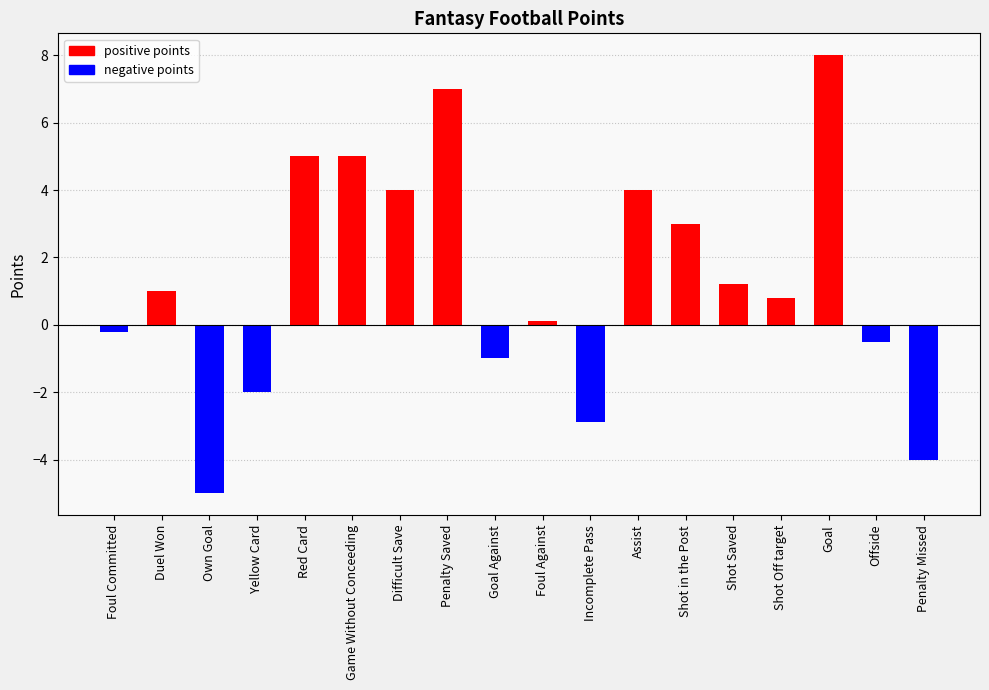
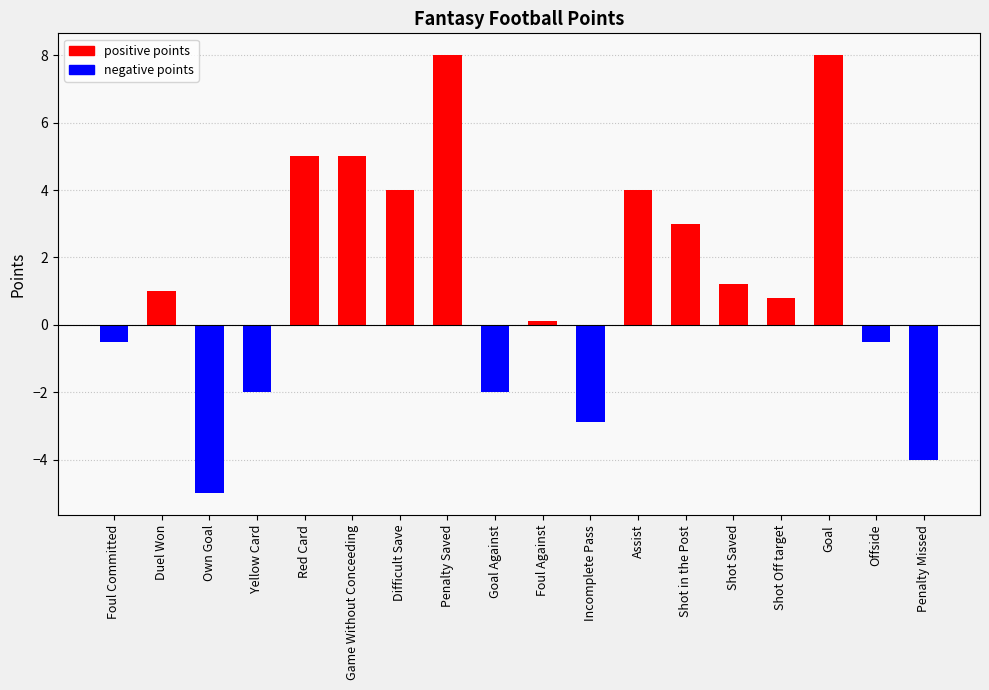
Foul Committed: -0.2 -> -0.5
Penalty Saved: 7 -> 8
Goal Against: -1 -> -2
